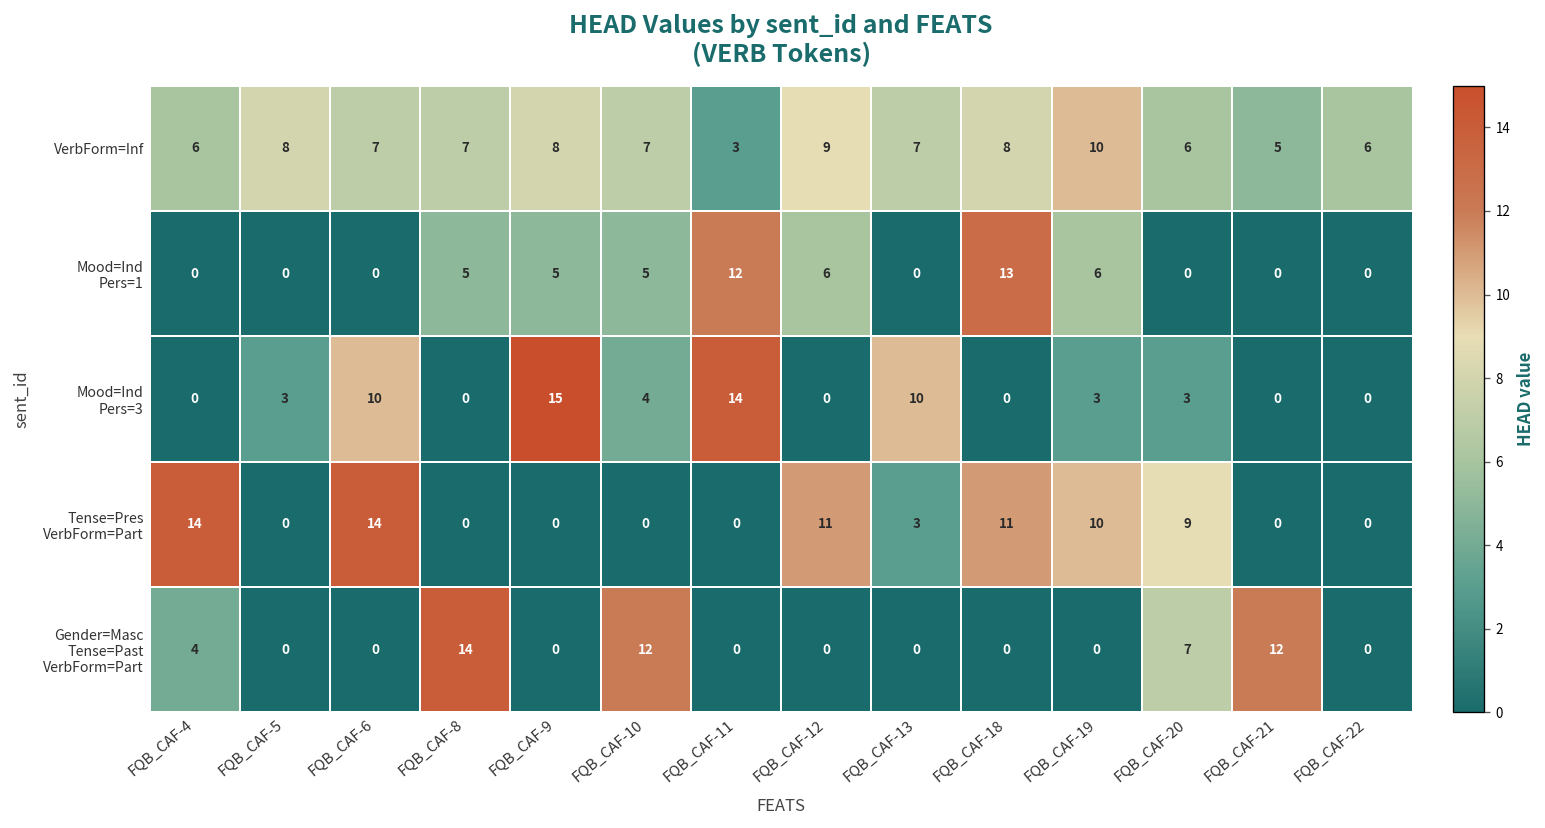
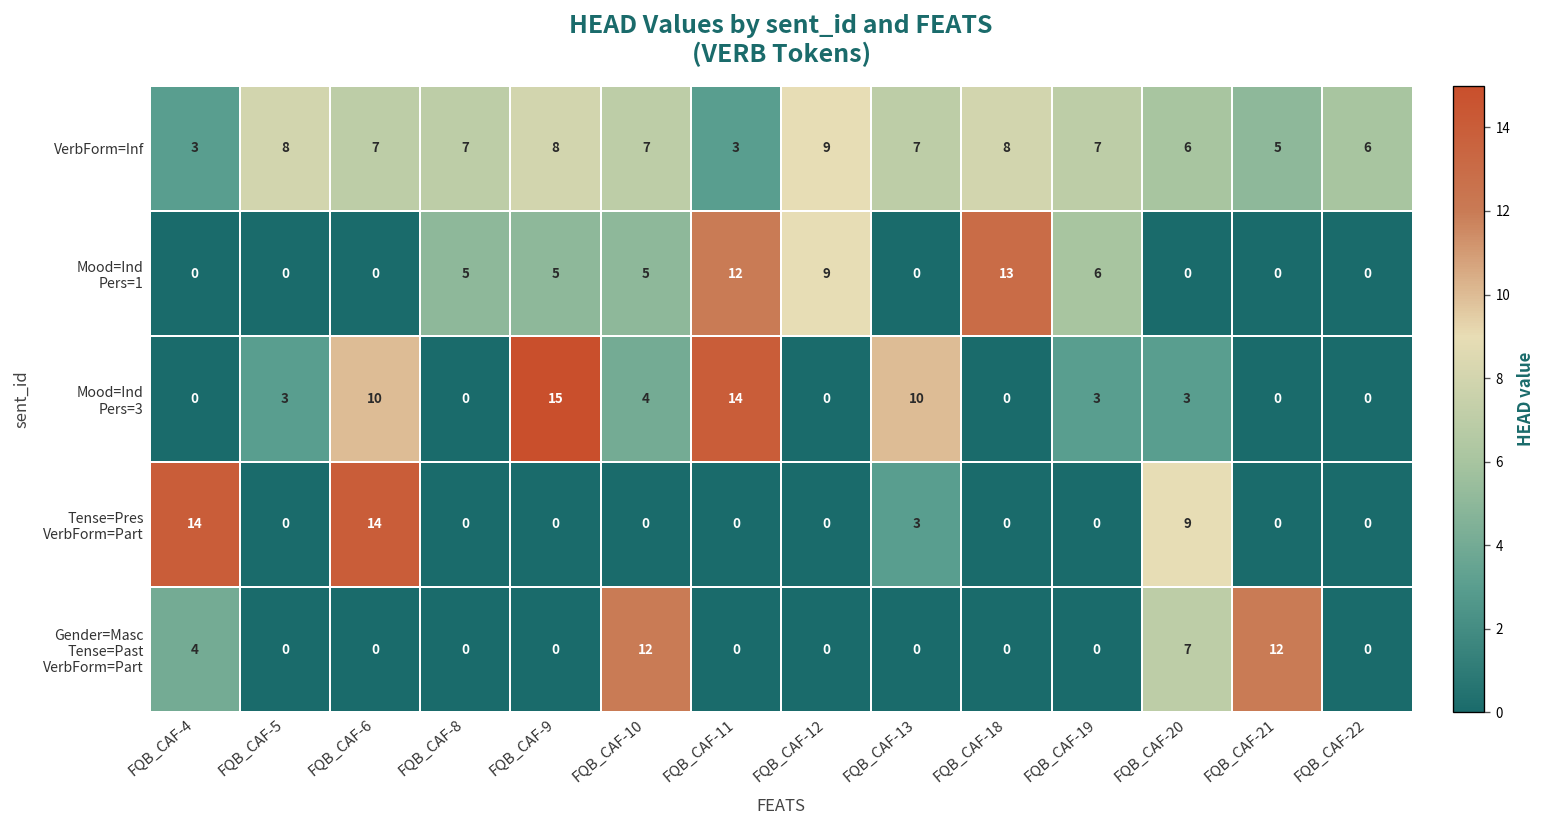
VerbForm=Inf, FQB_CAF-4: 6 -> 3
VerbForm=Inf, FQB_CAF-19: 10 -> 7
Mood=Ind Pers=1, FQB_CAF-12: 6 -> 9
Tense=Pres VerbForm=Part, FQB_CAF-12: 11 -> 0
Tense=Pres VerbForm=Part, FQB_CAF-18: 11 -> 0
Tense=Pres VerbForm=Part, FQB_CAF-19: 10 -> 0
Gender=Masc Tense=Past VerbForm=Part, FQB_CAF-8: 14 -> 0
